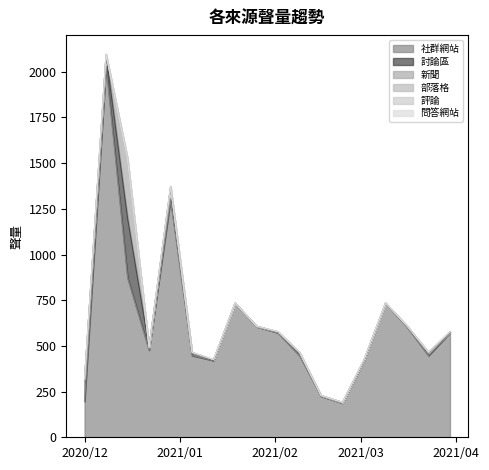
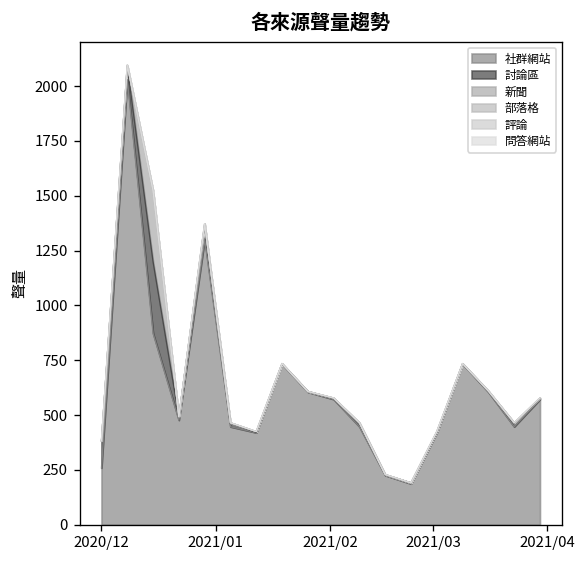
社群網站, 2020/12: 200 -> 260
